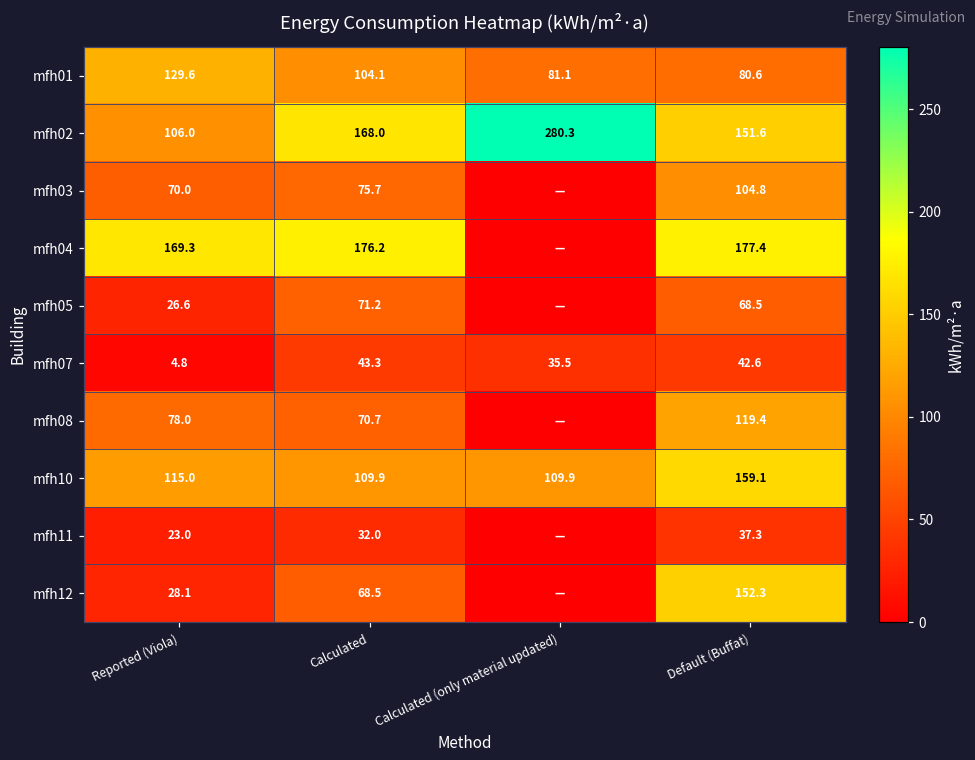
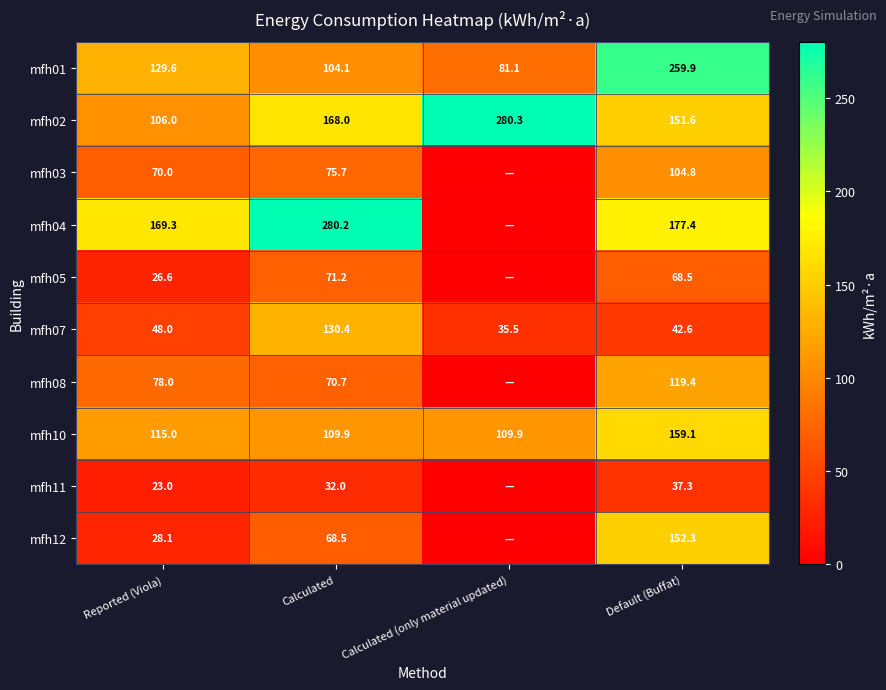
mfh01, Default (Buffat): 80.6 -> 259.9
mfh04, Calculated: 176.2 -> 280.2
mfh07, Reported (Viola): 4.8 -> 48.0
mfh07, Calculated: 43.3 -> 130.4
